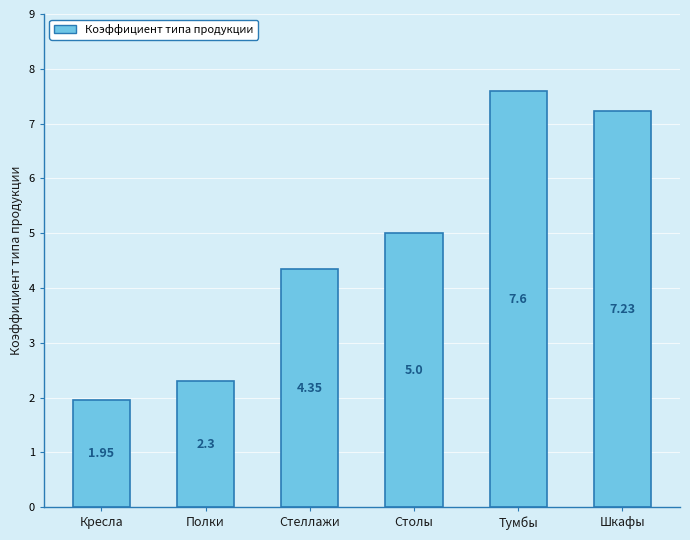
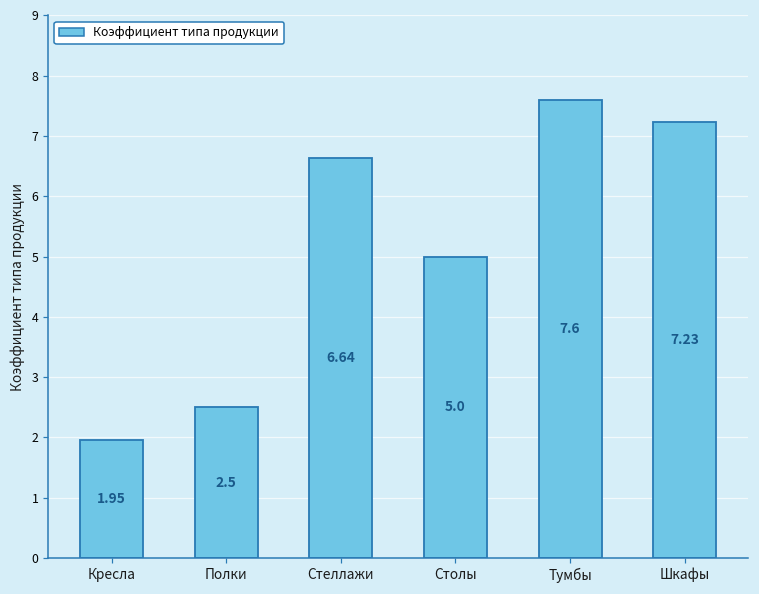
Полки: 2.3 -> 2.5
Стеллажи: 4.35 -> 6.64
